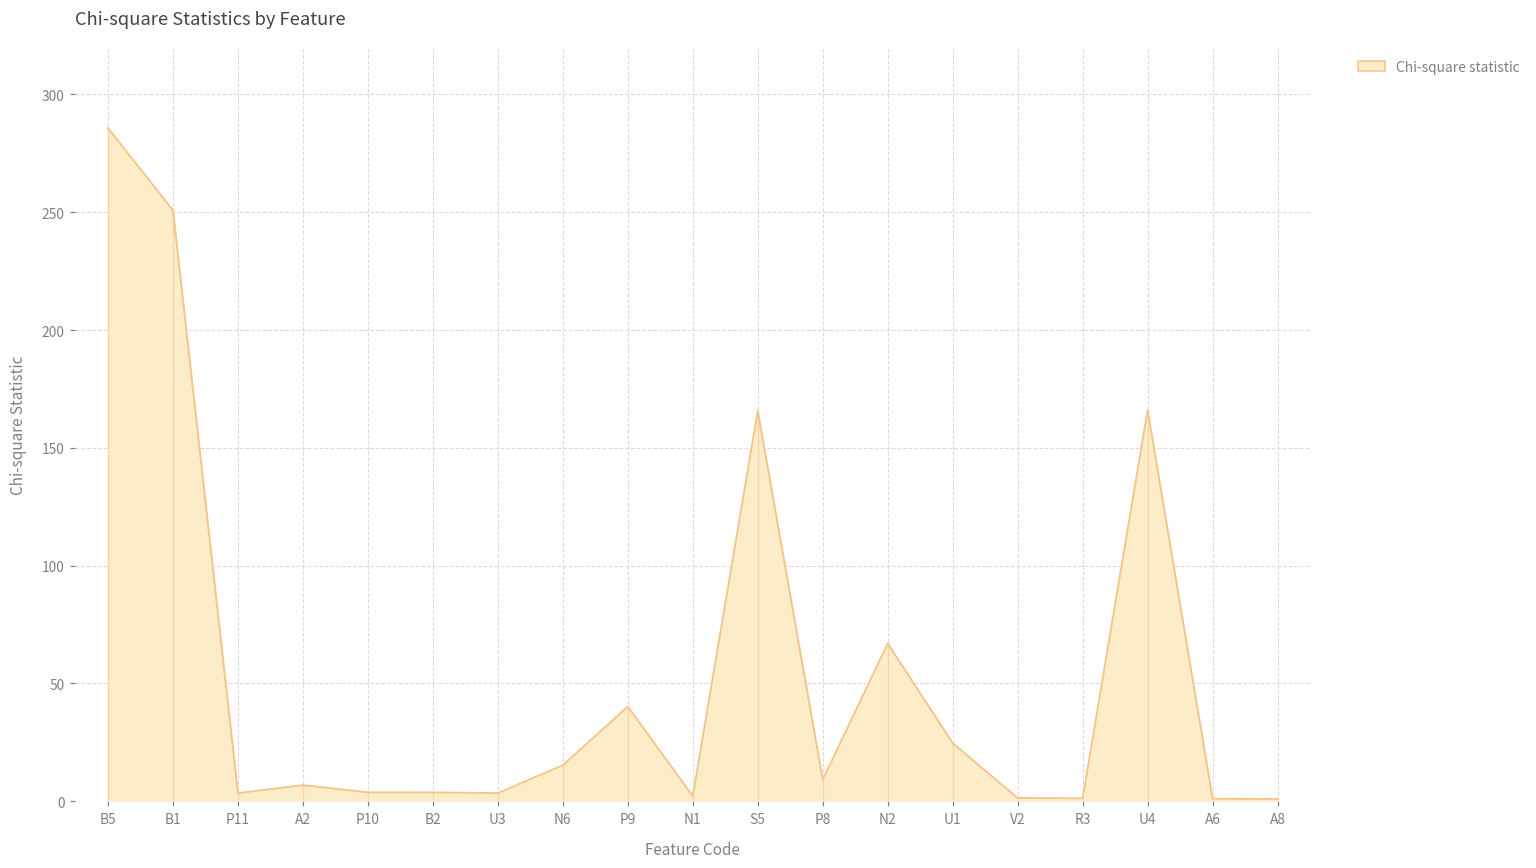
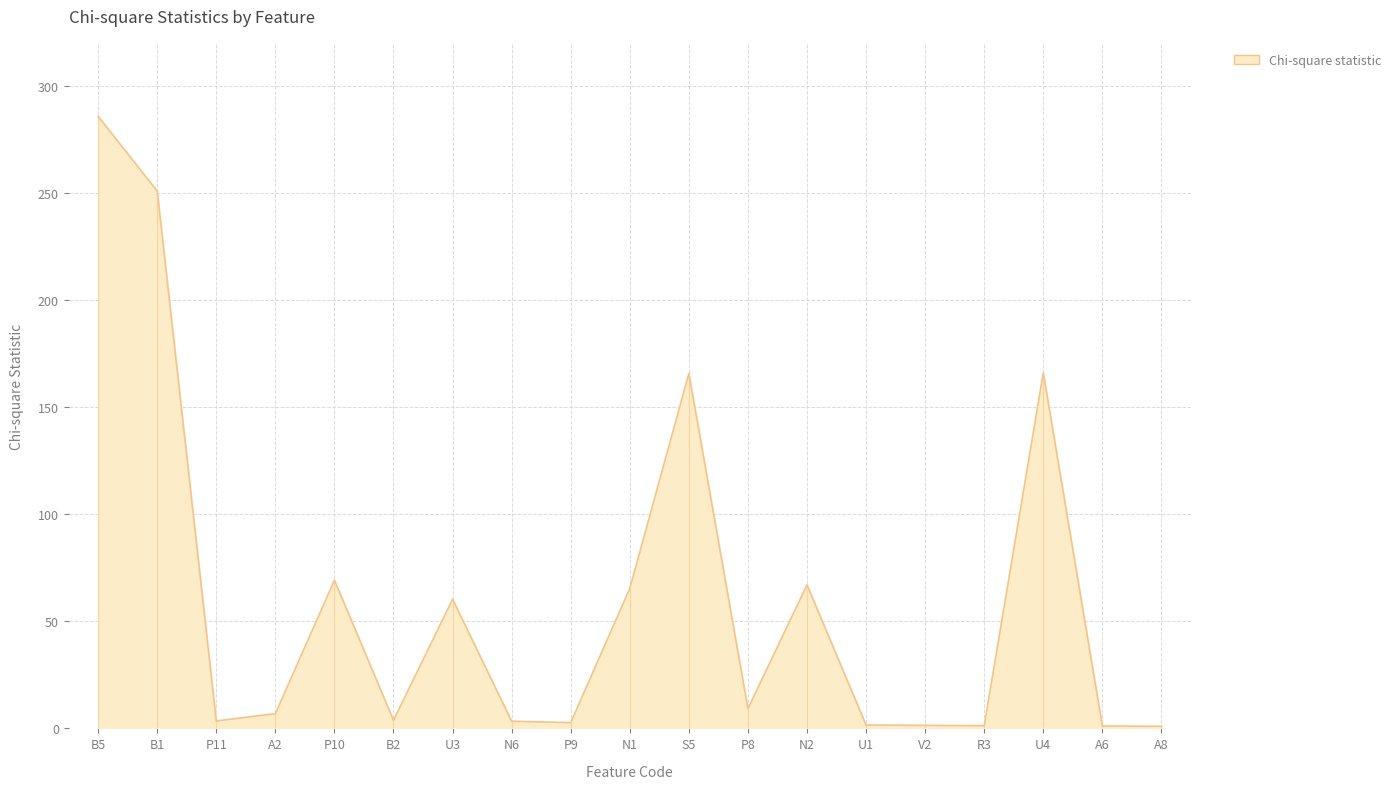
P10: 4 -> 69
U3: 4 -> 60
N6: 15 -> 3
P9: 40 -> 3
N1: 2 -> 65
U1: 25 -> 2
